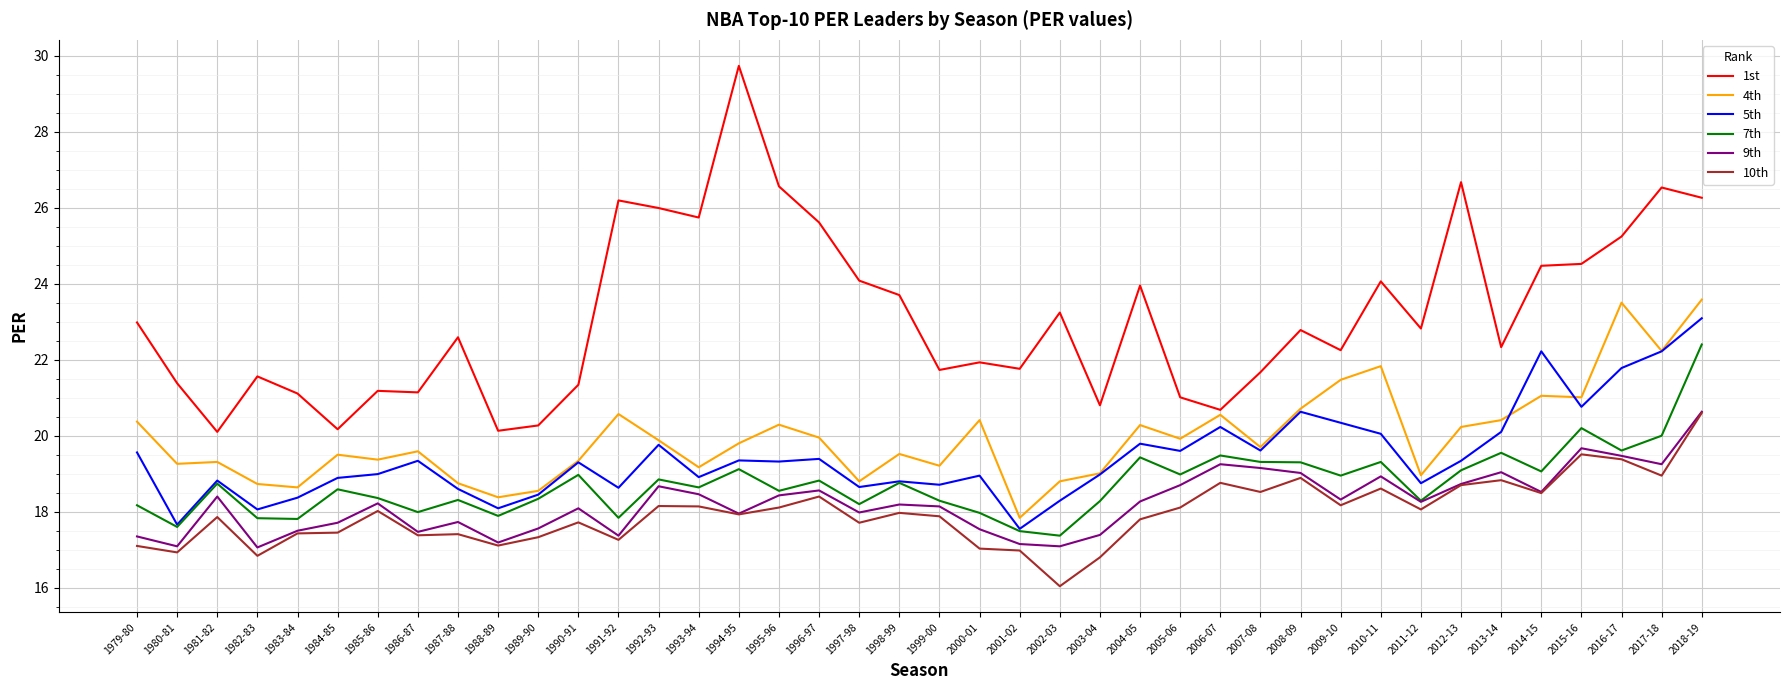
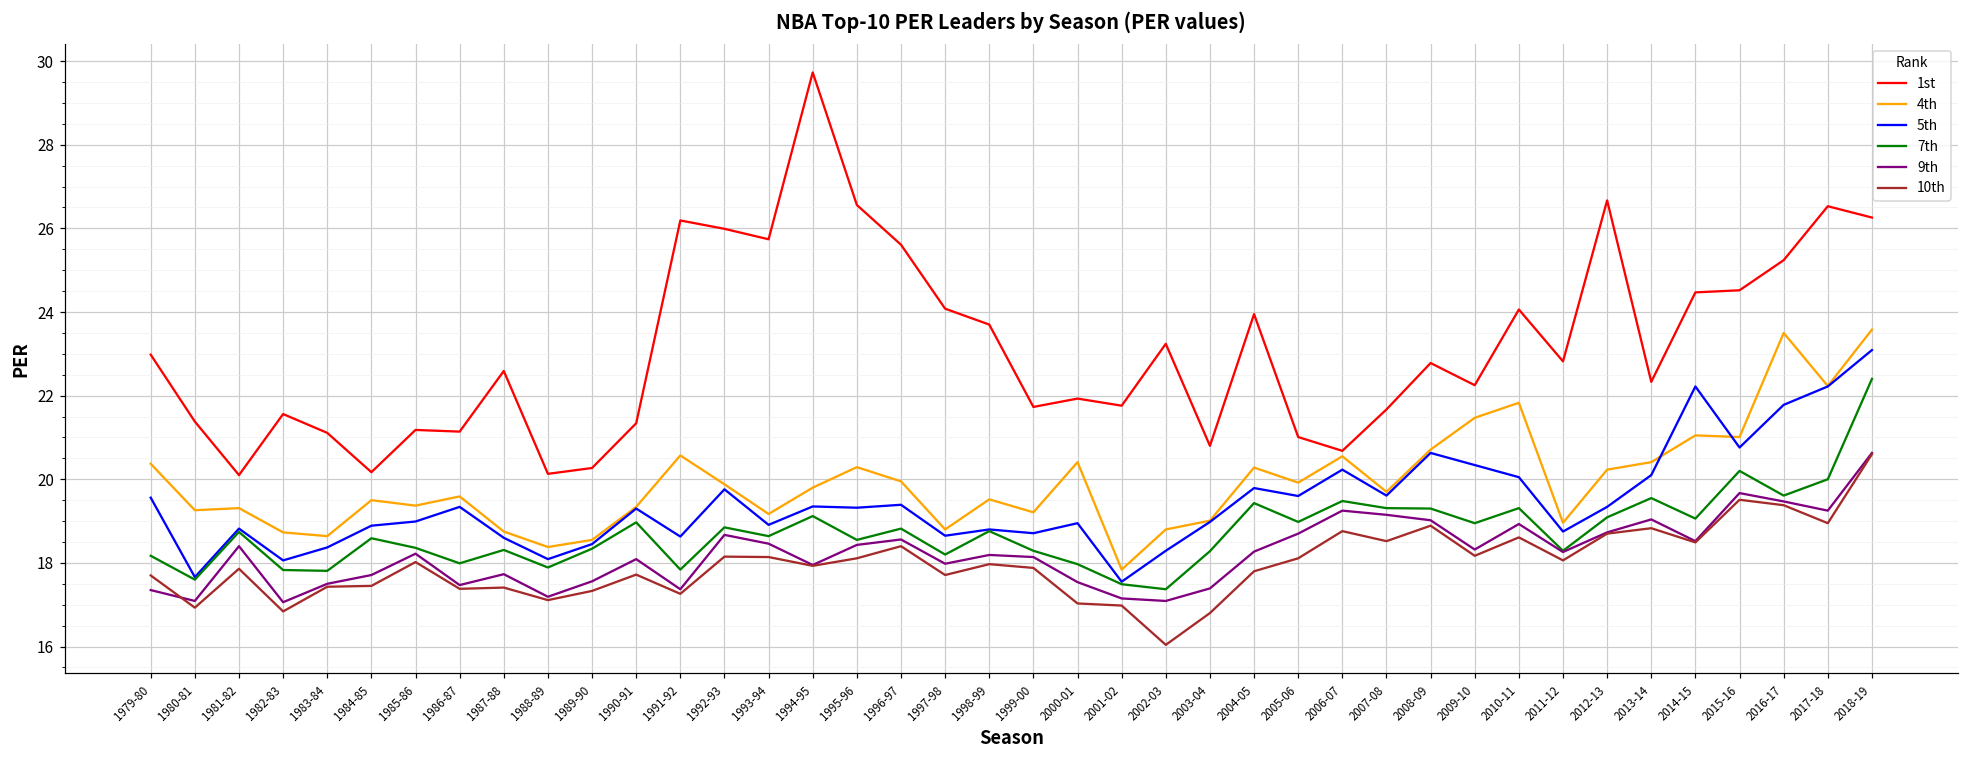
10th, 1979-80: 17.1 -> 17.7
